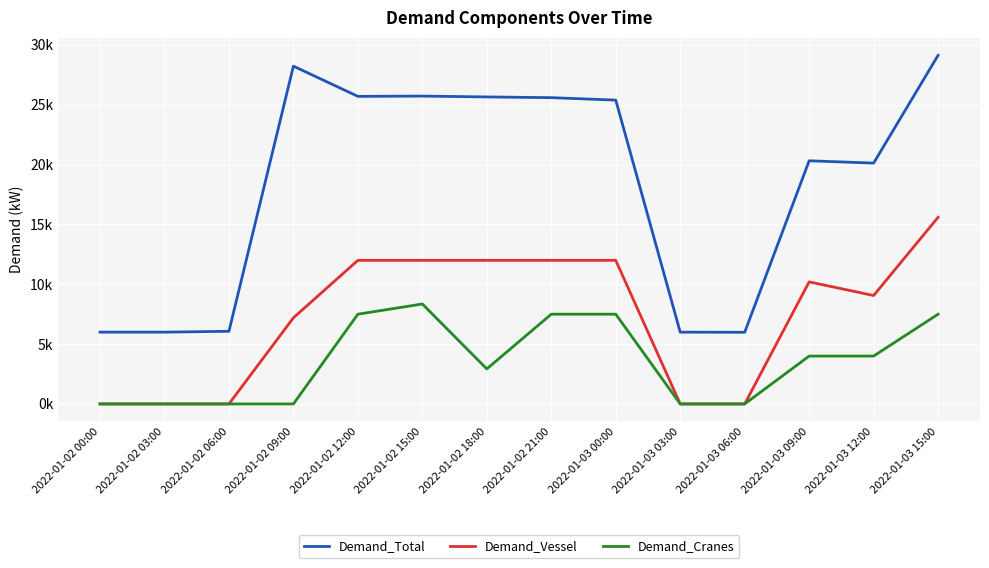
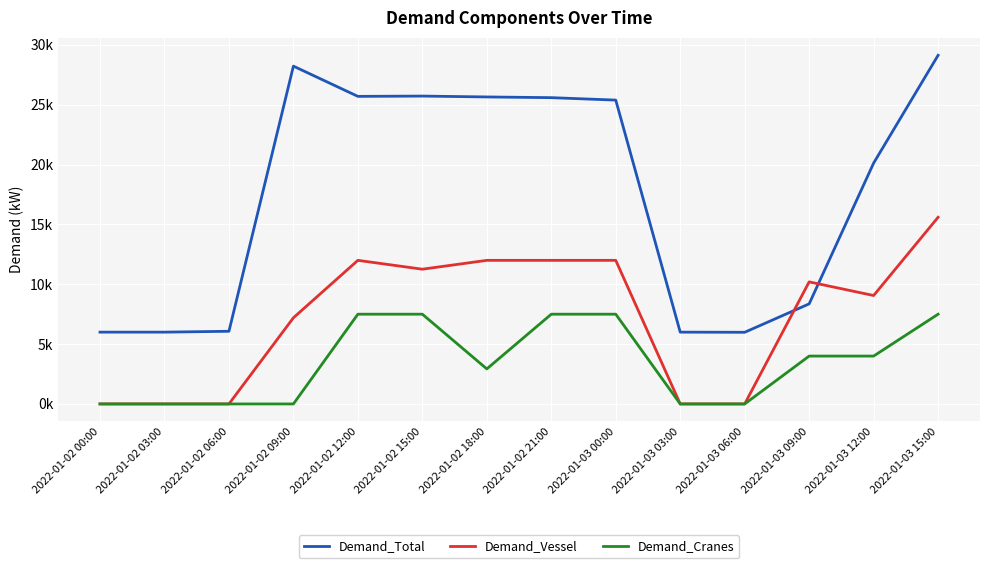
Demand_Vessel, 2022-01-02 15:00: 12000 -> 11300
Demand_Cranes, 2022-01-02 15:00: 8400 -> 7500
Demand_Total, 2022-01-03 09:00: 20300 -> 8400
